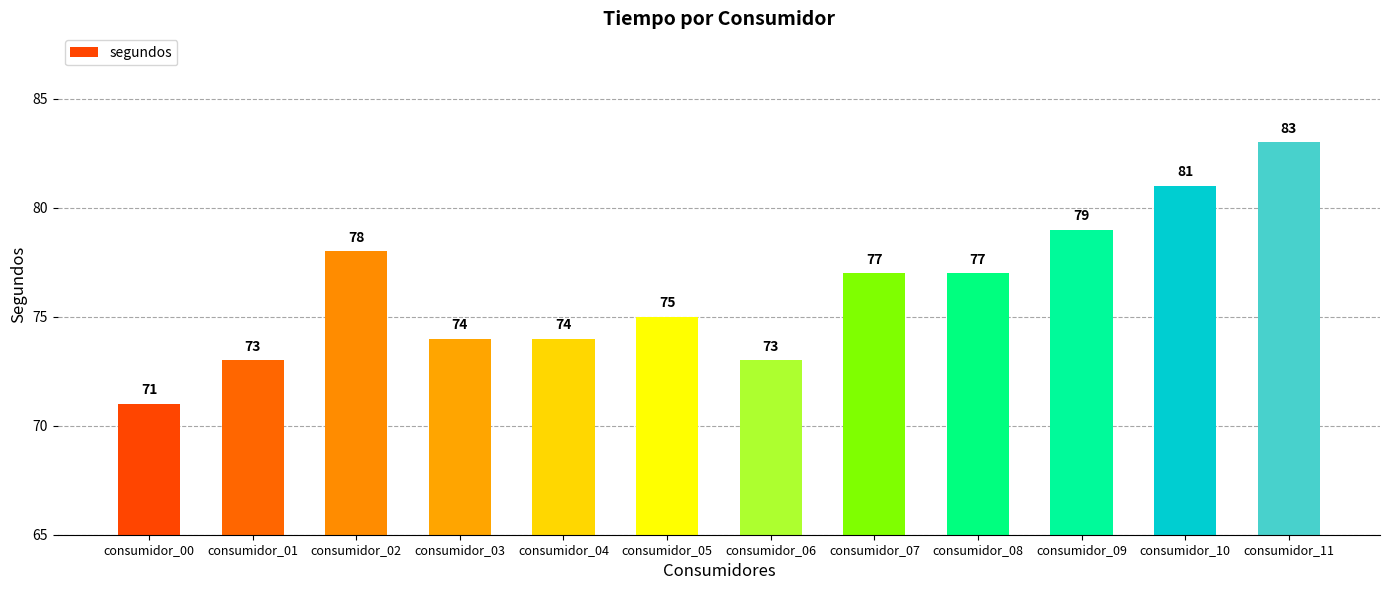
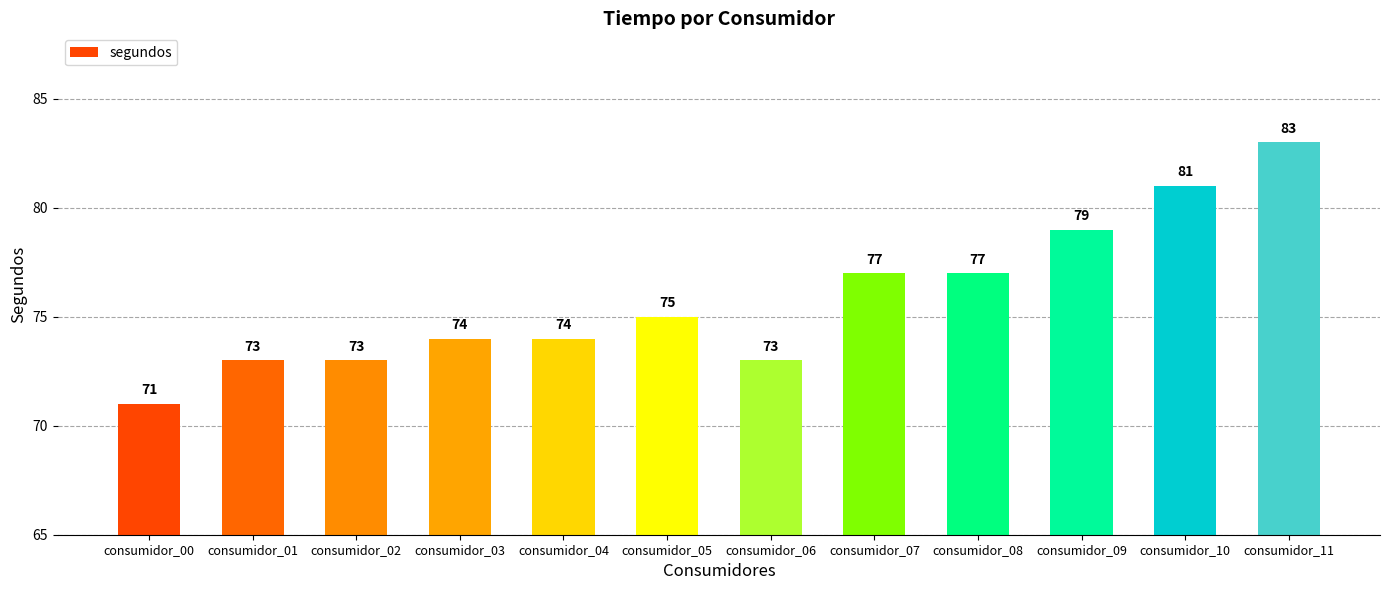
consumidor_02: 78 -> 73
